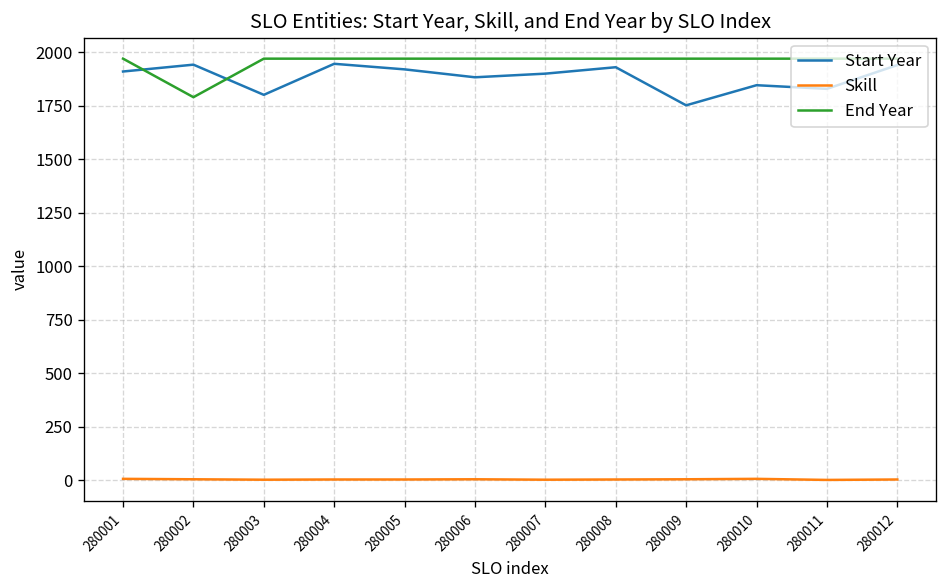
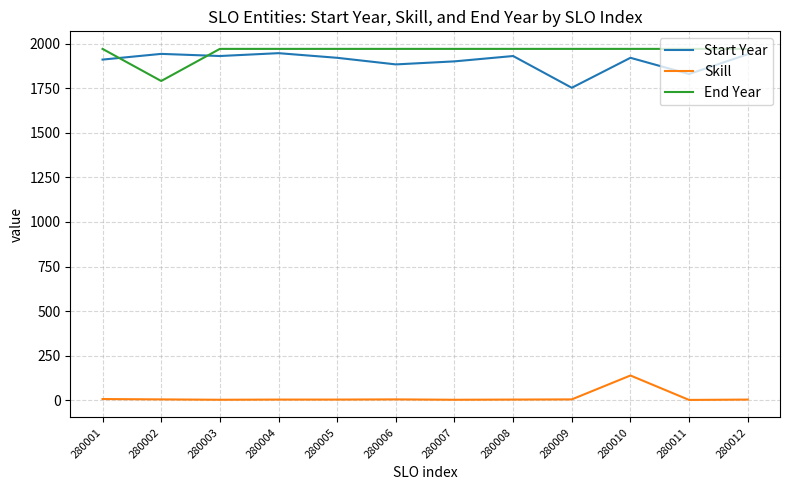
Start Year, 280003: 1800 -> 1930
Start Year, 280010: 1850 -> 1920
Skill, 280010: 10 -> 140
